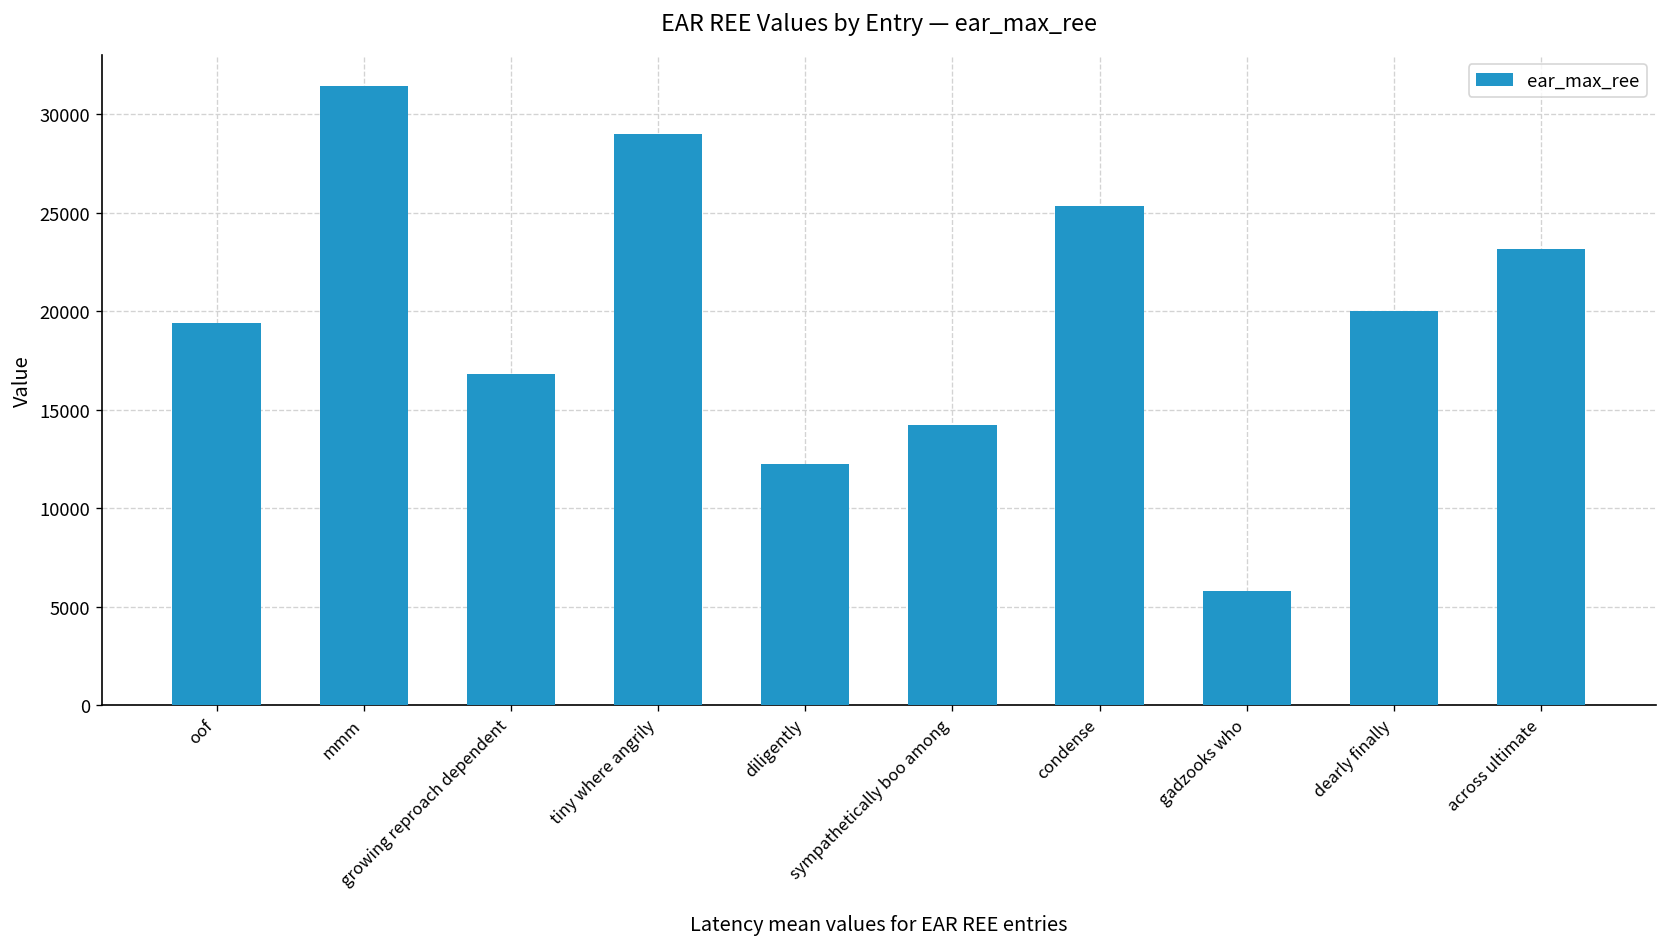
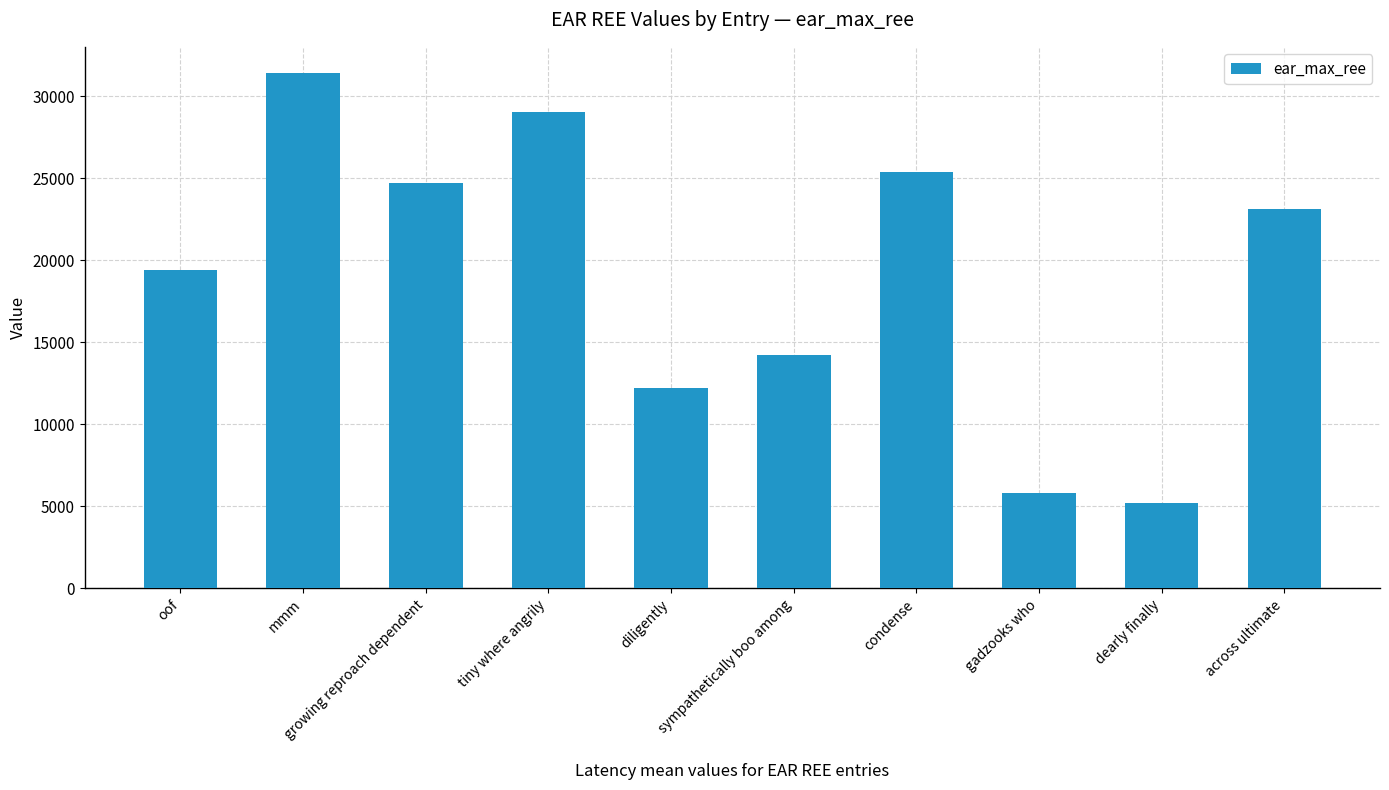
growing reproach dependent: 16800 -> 24700
dearly finally: 20000 -> 5200
